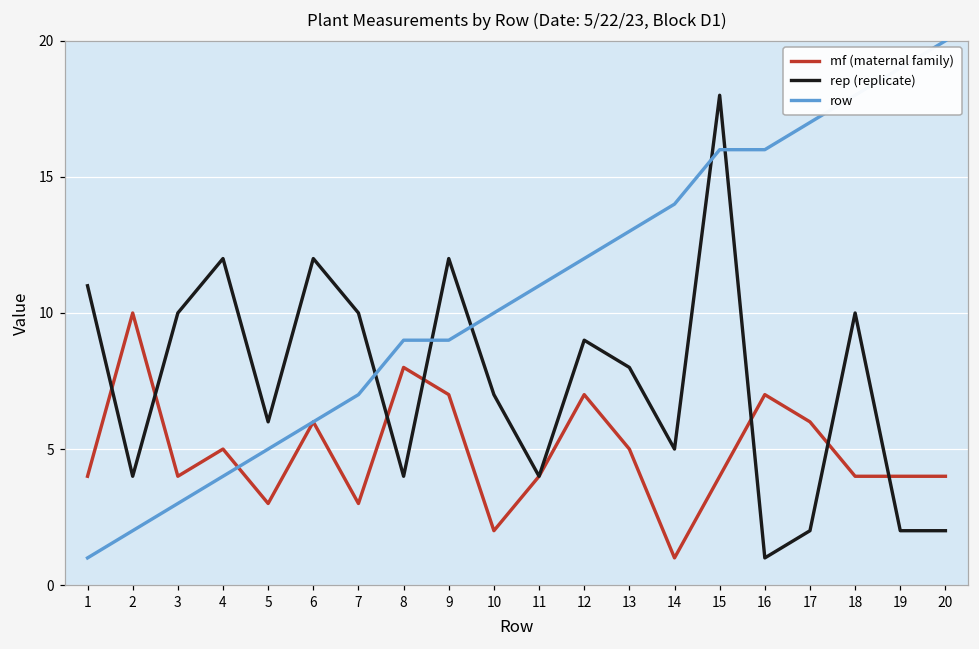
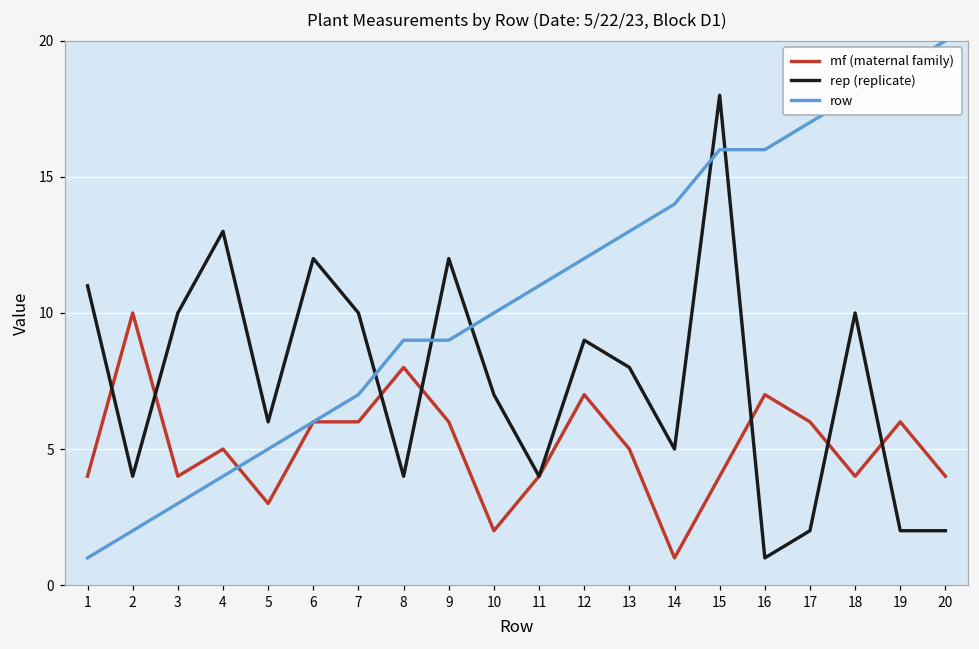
rep (replicate), 4: 12 -> 13
mf (maternal family), 7: 3 -> 6
mf (maternal family), 9: 7 -> 6
mf (maternal family), 19: 4 -> 6
